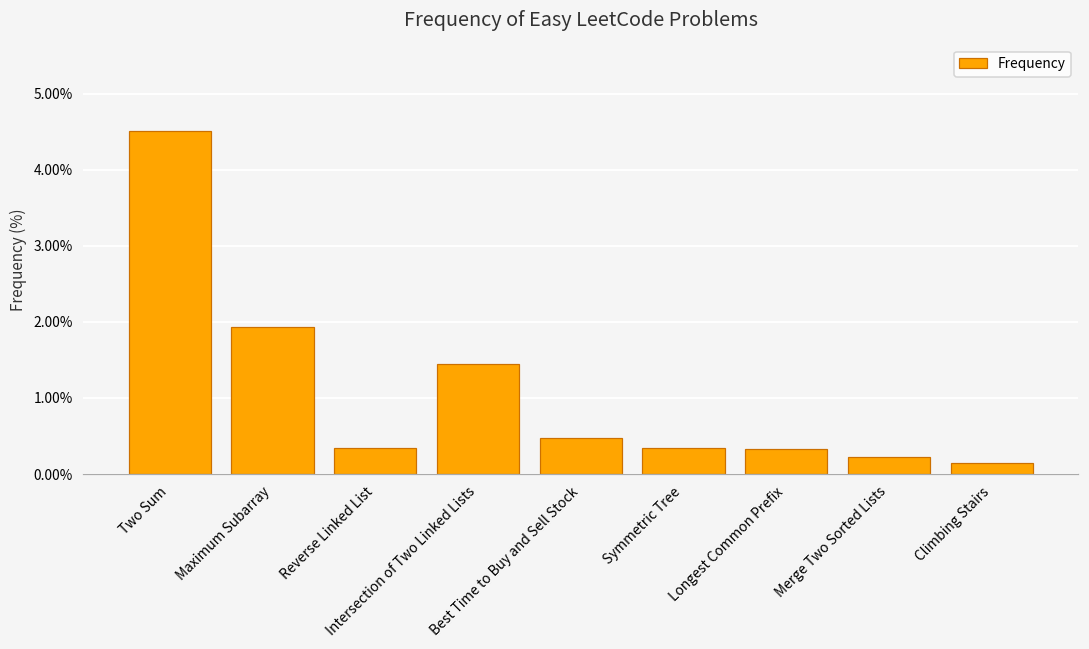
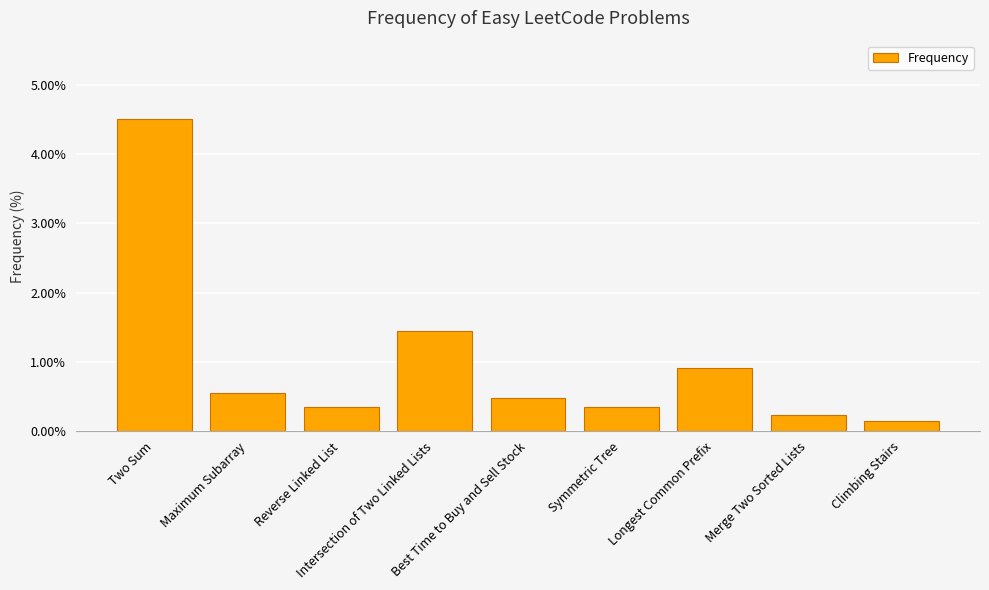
Maximum Subarray: 1.9% -> 0.5%
Longest Common Prefix: 0.3% -> 0.9%
